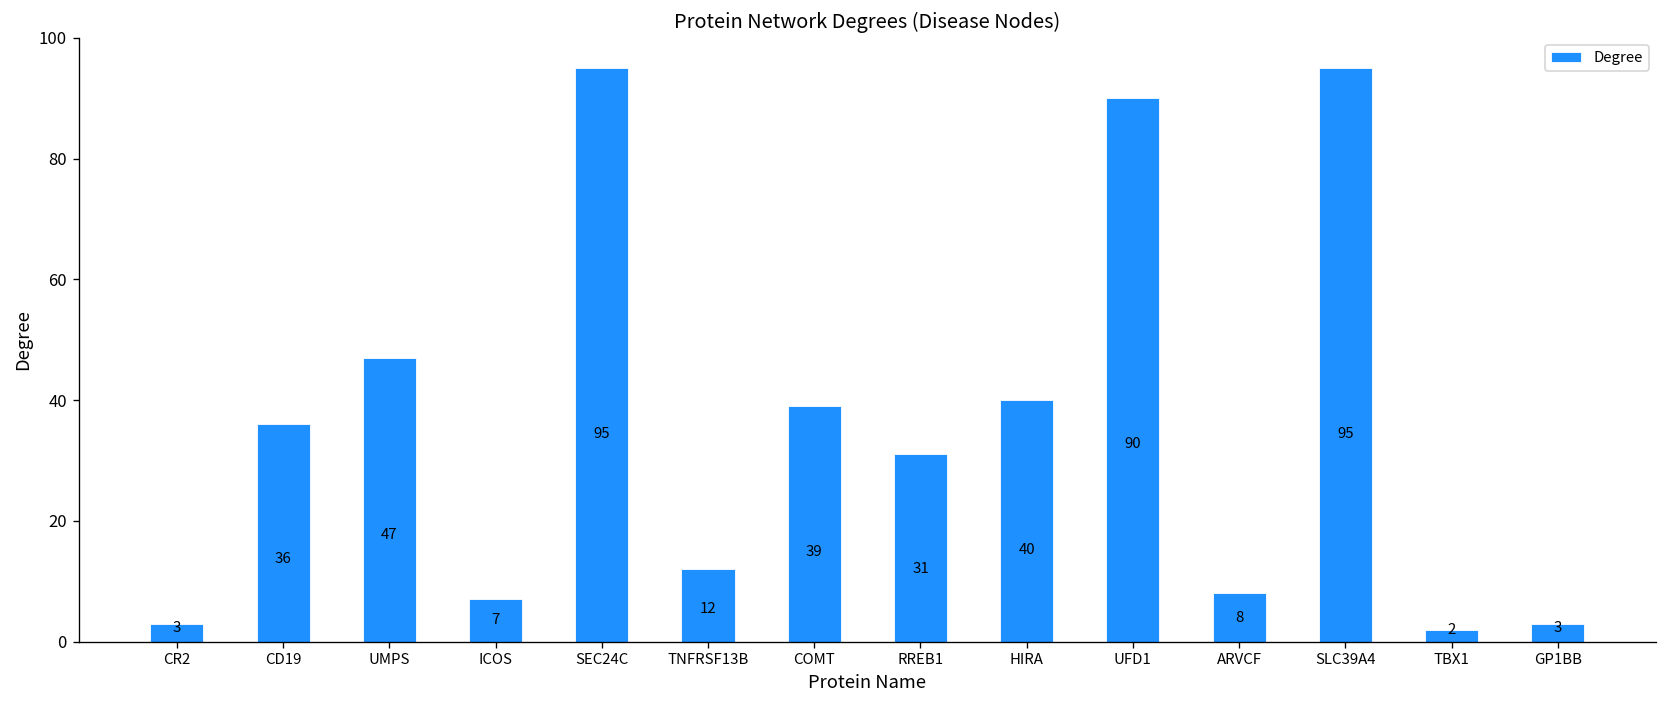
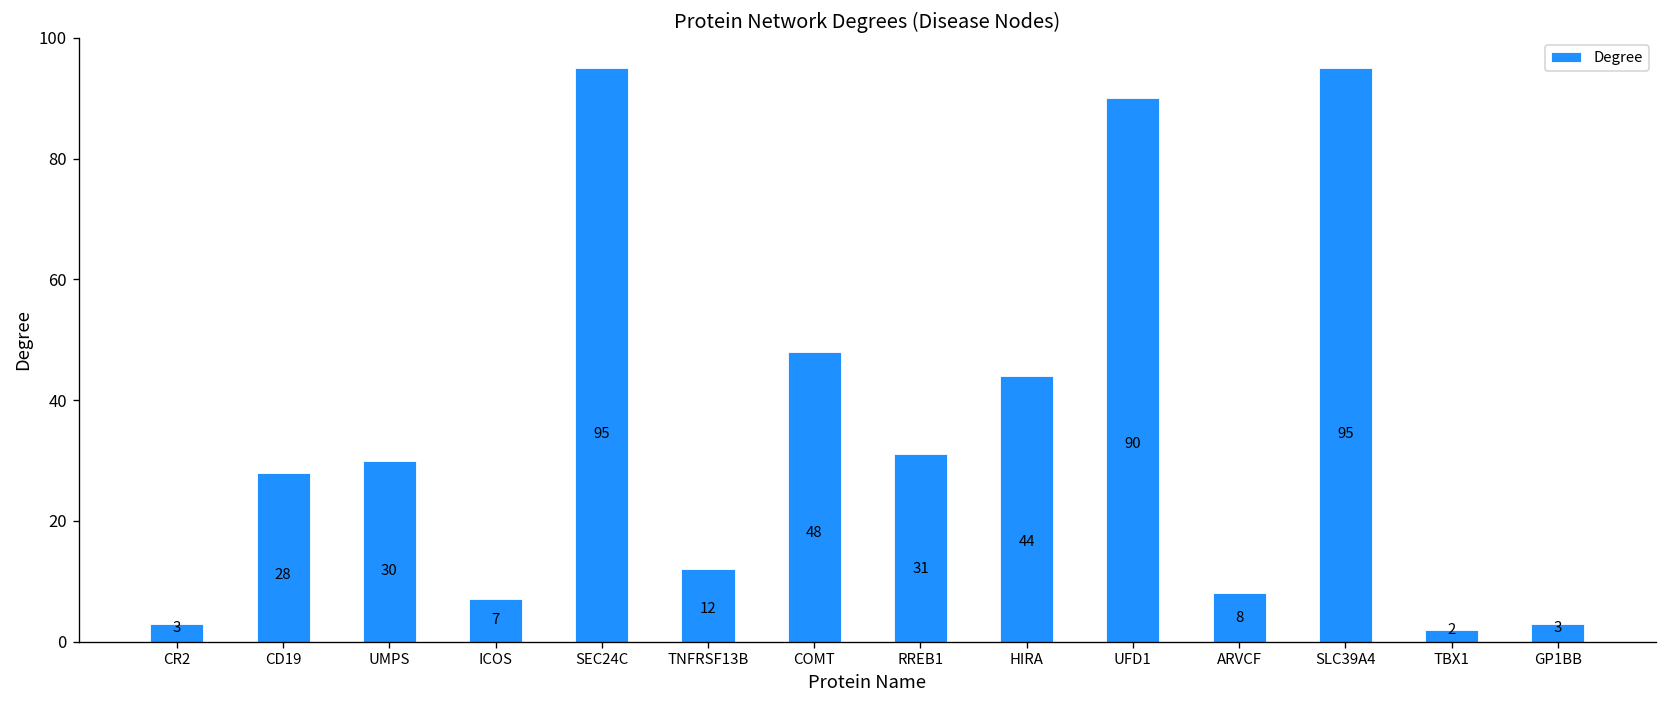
CD19: 36 -> 28
UMPS: 47 -> 30
COMT: 39 -> 48
HIRA: 40 -> 44
